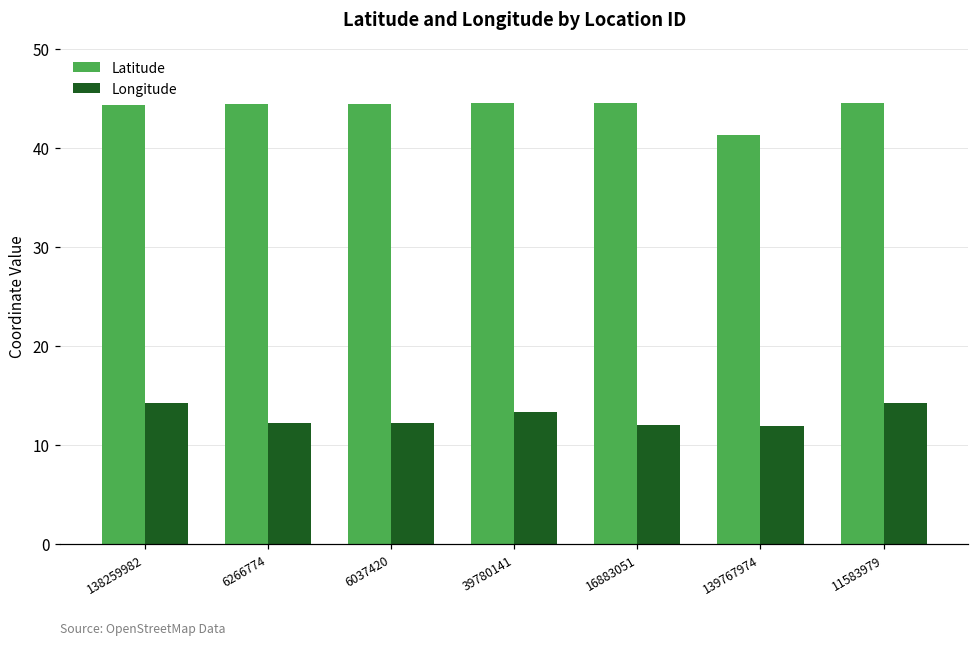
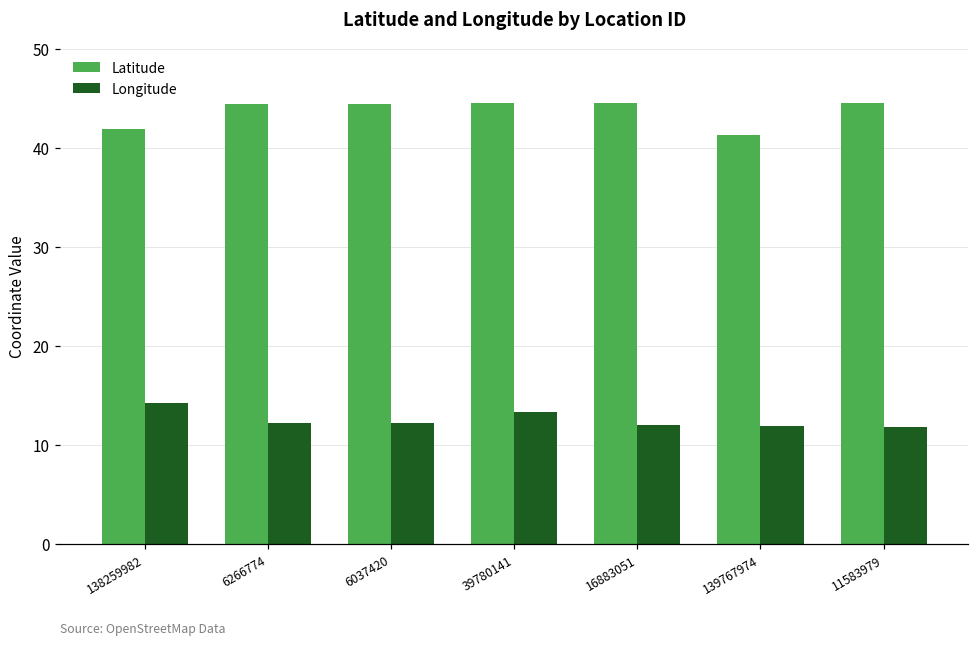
Latitude, 138259982: 44 -> 42
Longitude, 11583979: 14 -> 12
